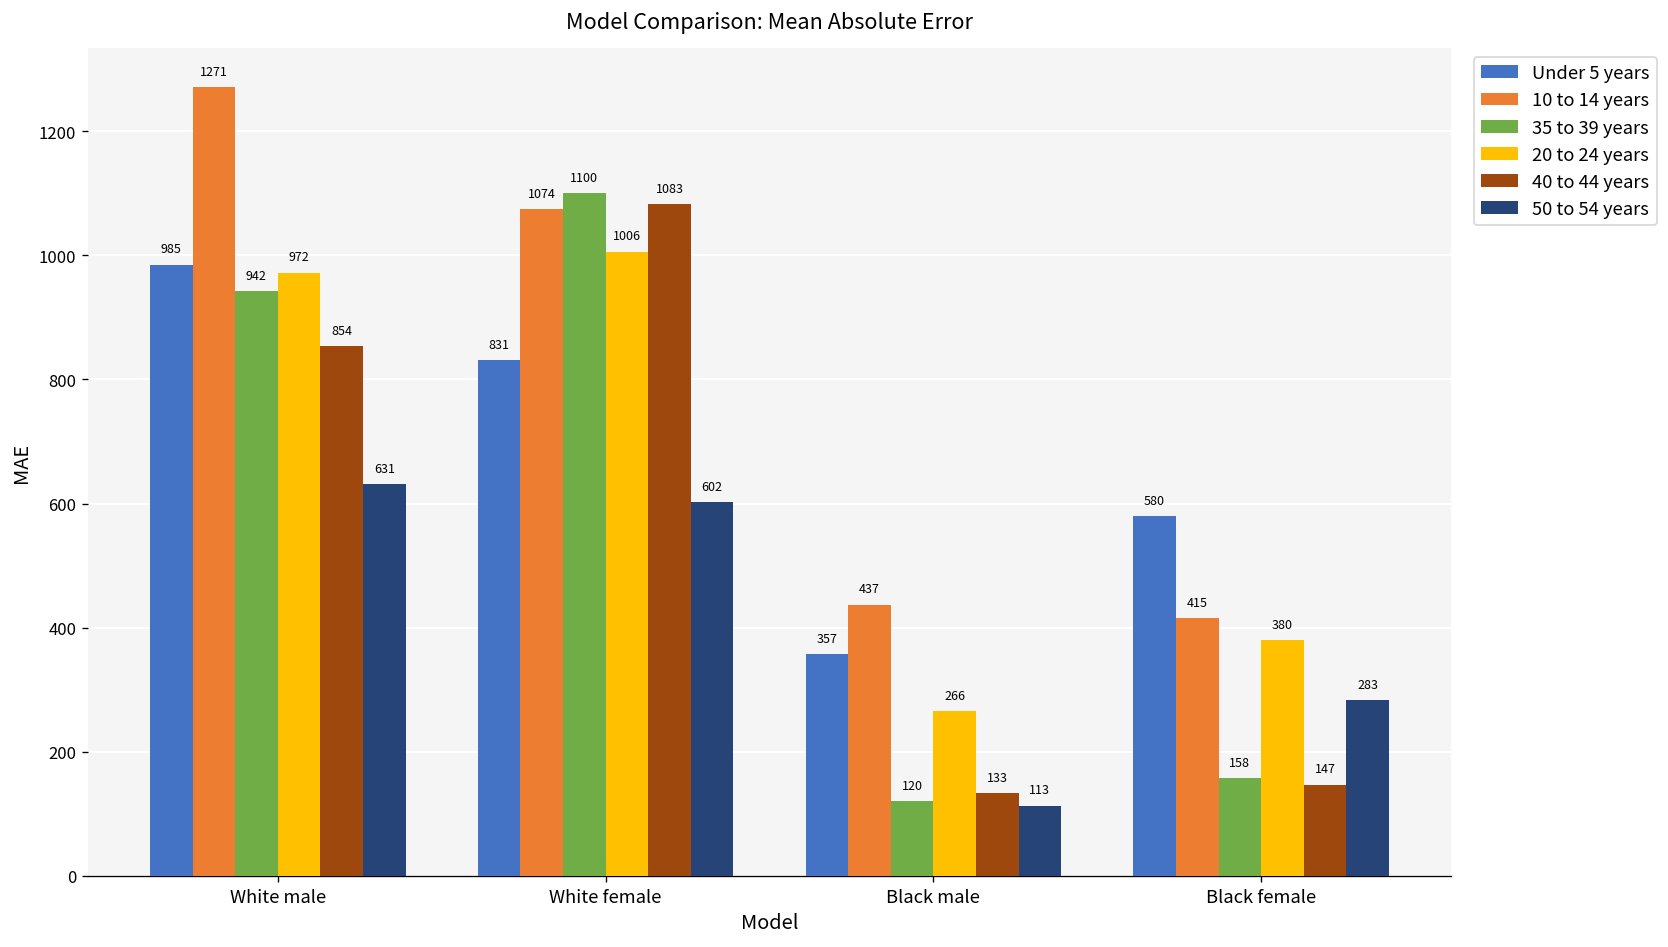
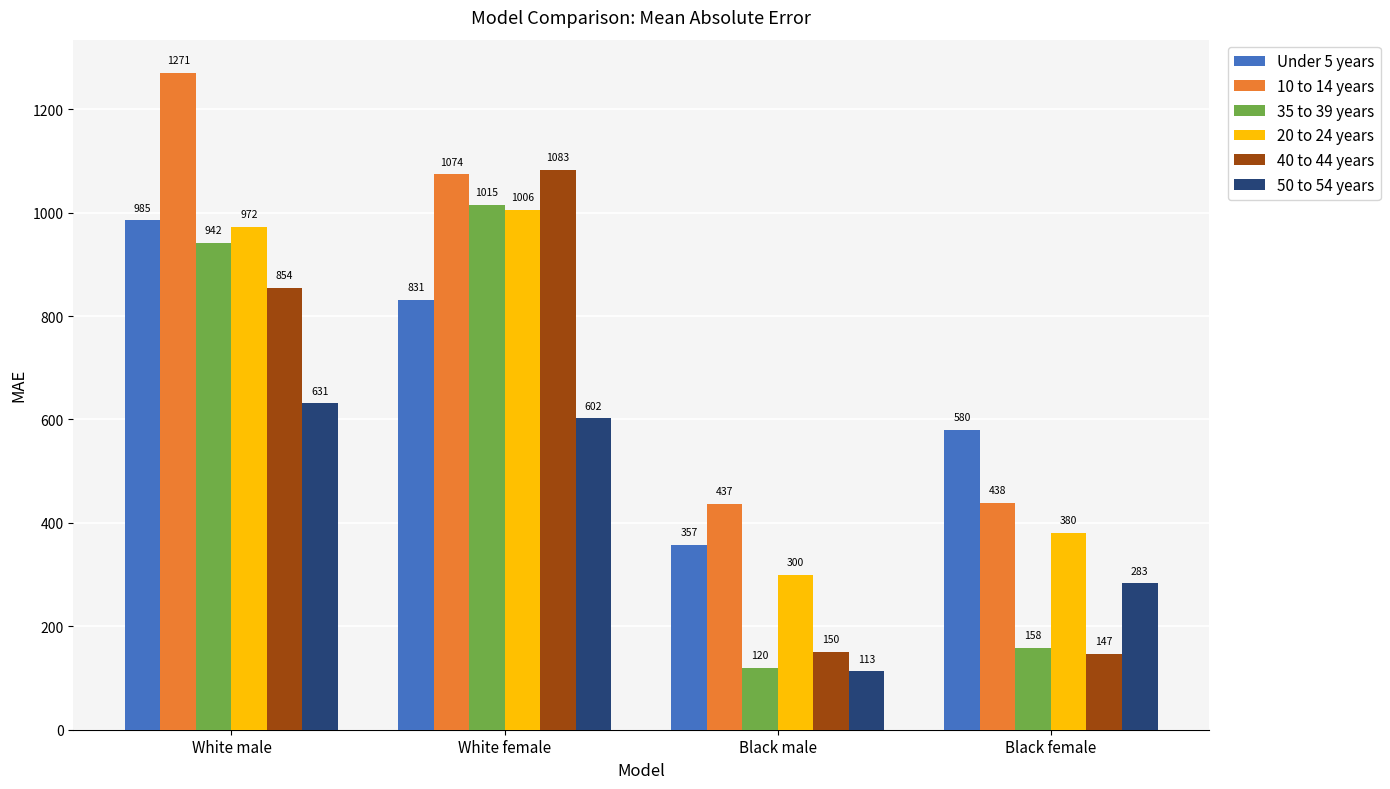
35 to 39 years, White female: 1100 -> 1015
20 to 24 years, Black male: 266 -> 300
40 to 44 years, Black male: 133 -> 150
10 to 14 years, Black female: 415 -> 438
